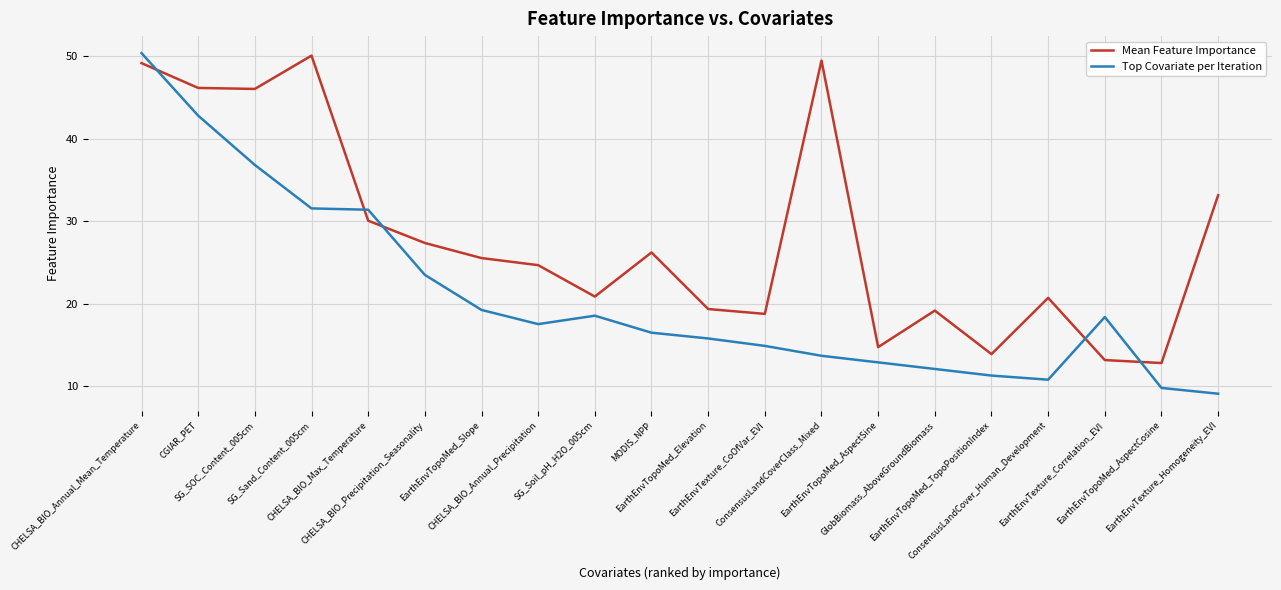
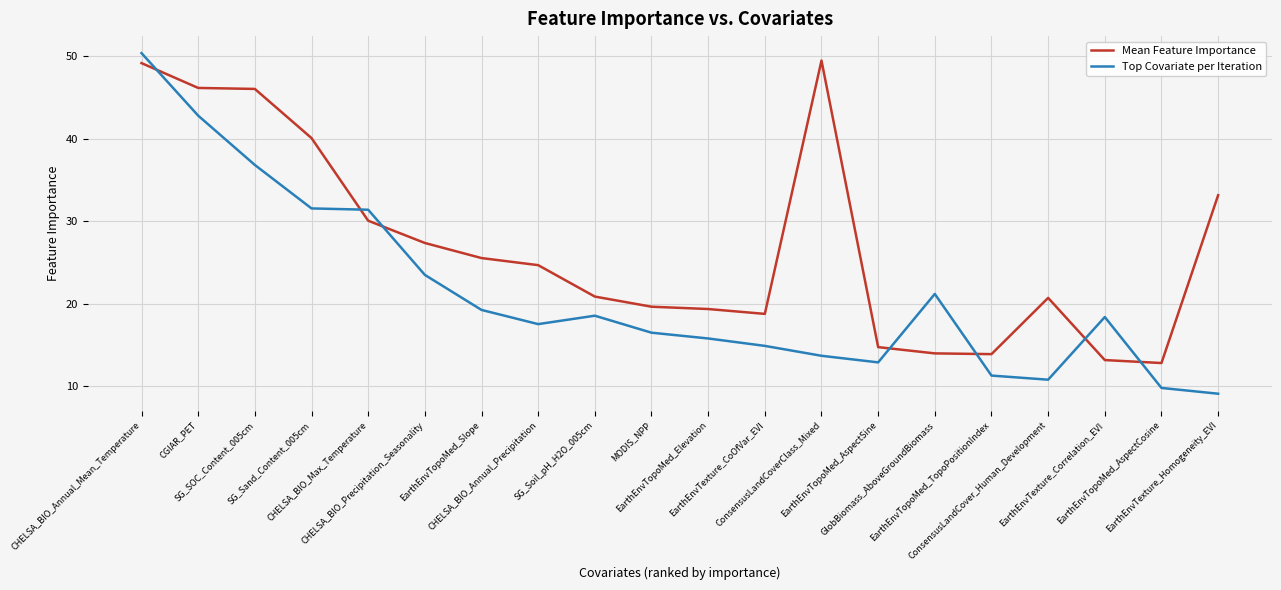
Mean Feature Importance, SG_Sand_Content_005cm: 50 -> 40
Mean Feature Importance, MODIS_NPP: 26 -> 20
Mean Feature Importance, GlobBiomass_AboveGroundBiomass: 19 -> 14
Top Covariate per Iteration, GlobBiomass_AboveGroundBiomass: 12 -> 21
